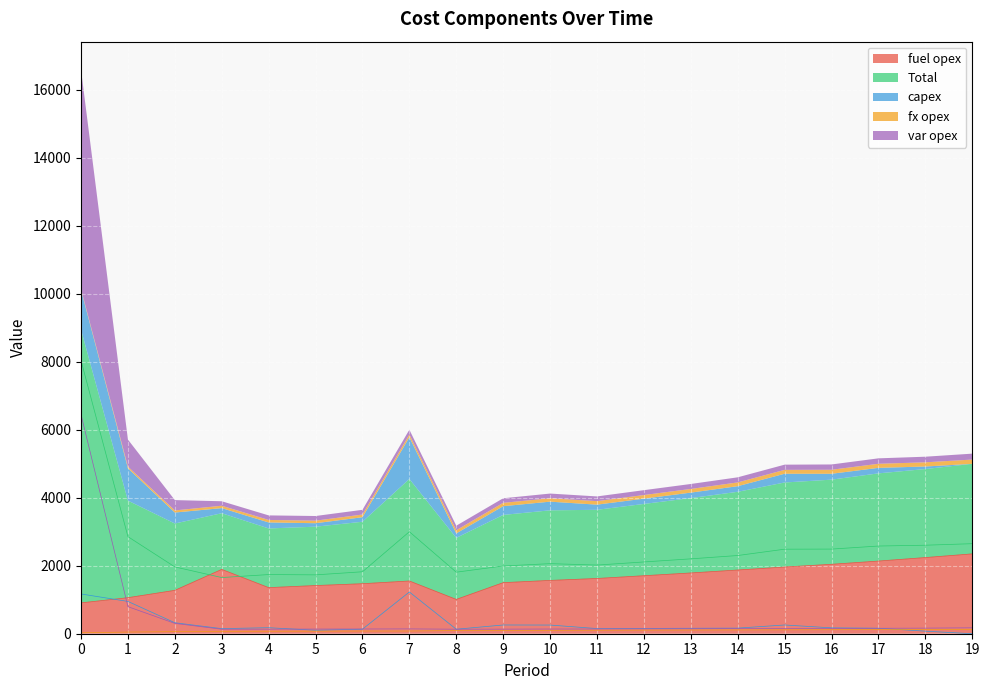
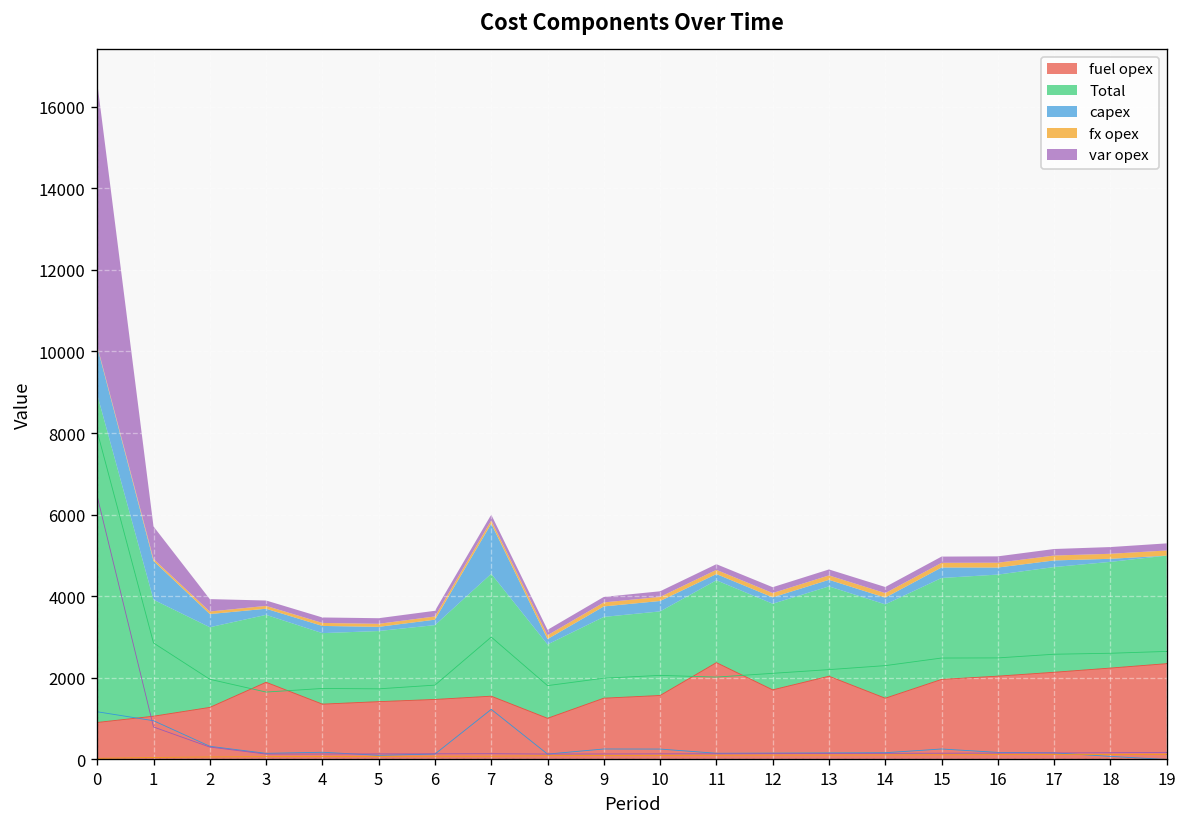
fuel opex, 11: 1600 -> 2400
fuel opex, 13: 1800 -> 2000
fuel opex, 14: 1900 -> 1500
